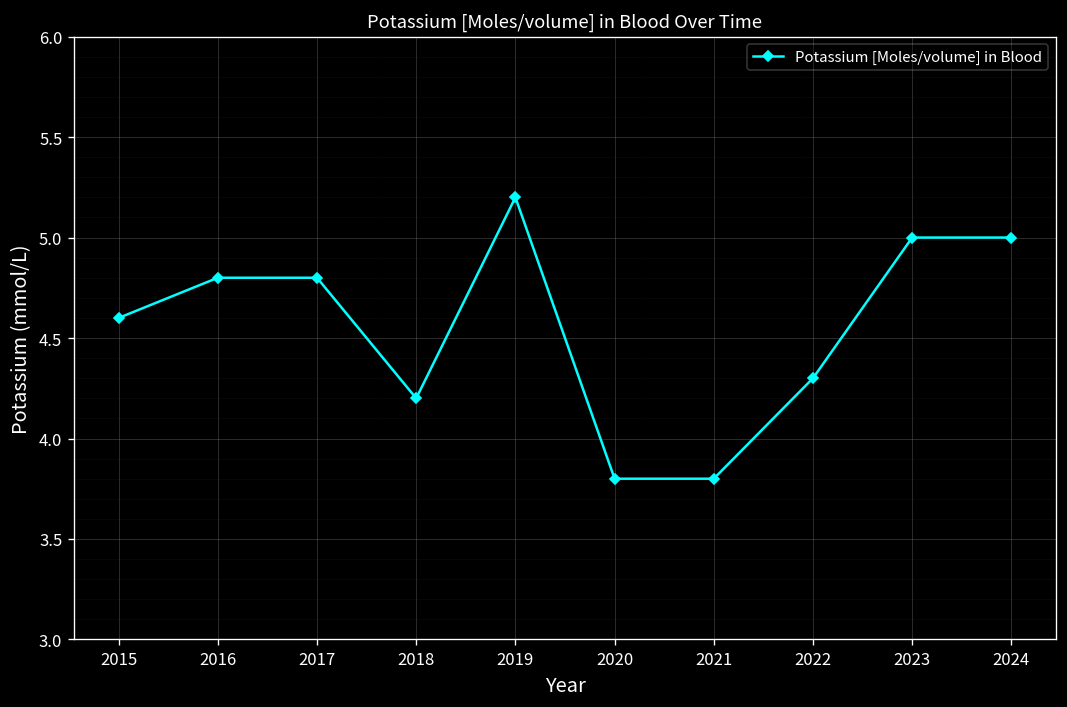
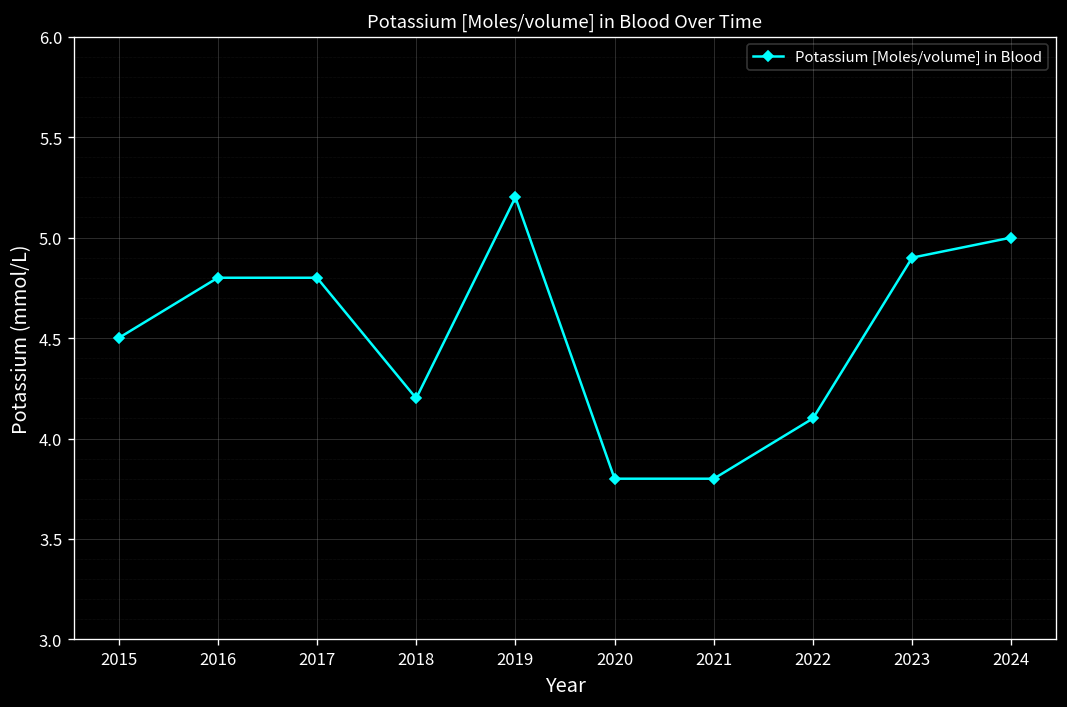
2015: 4.6 -> 4.5
2022: 4.3 -> 4.1
2023: 5.0 -> 4.9
